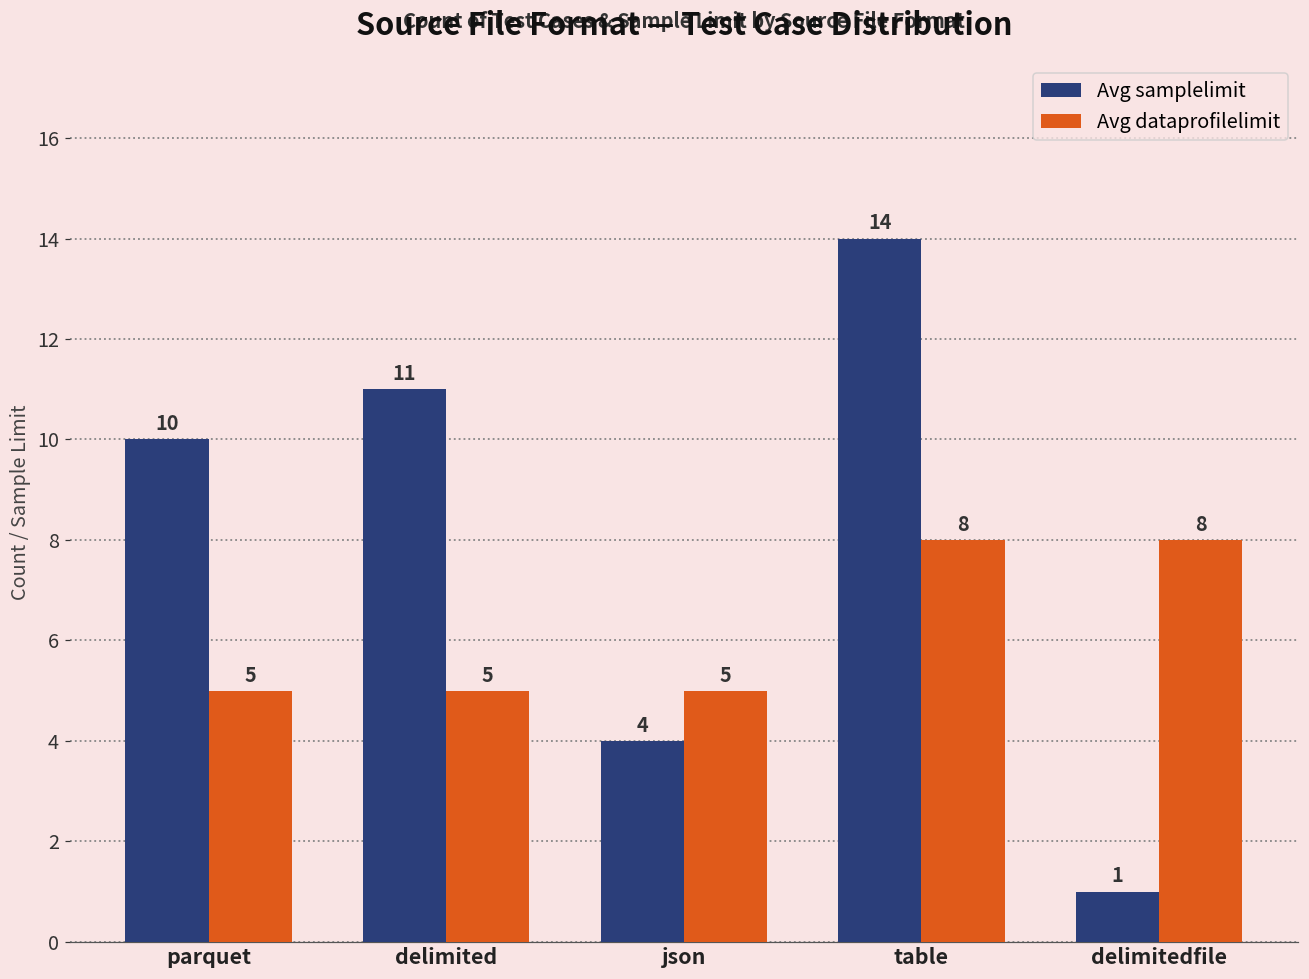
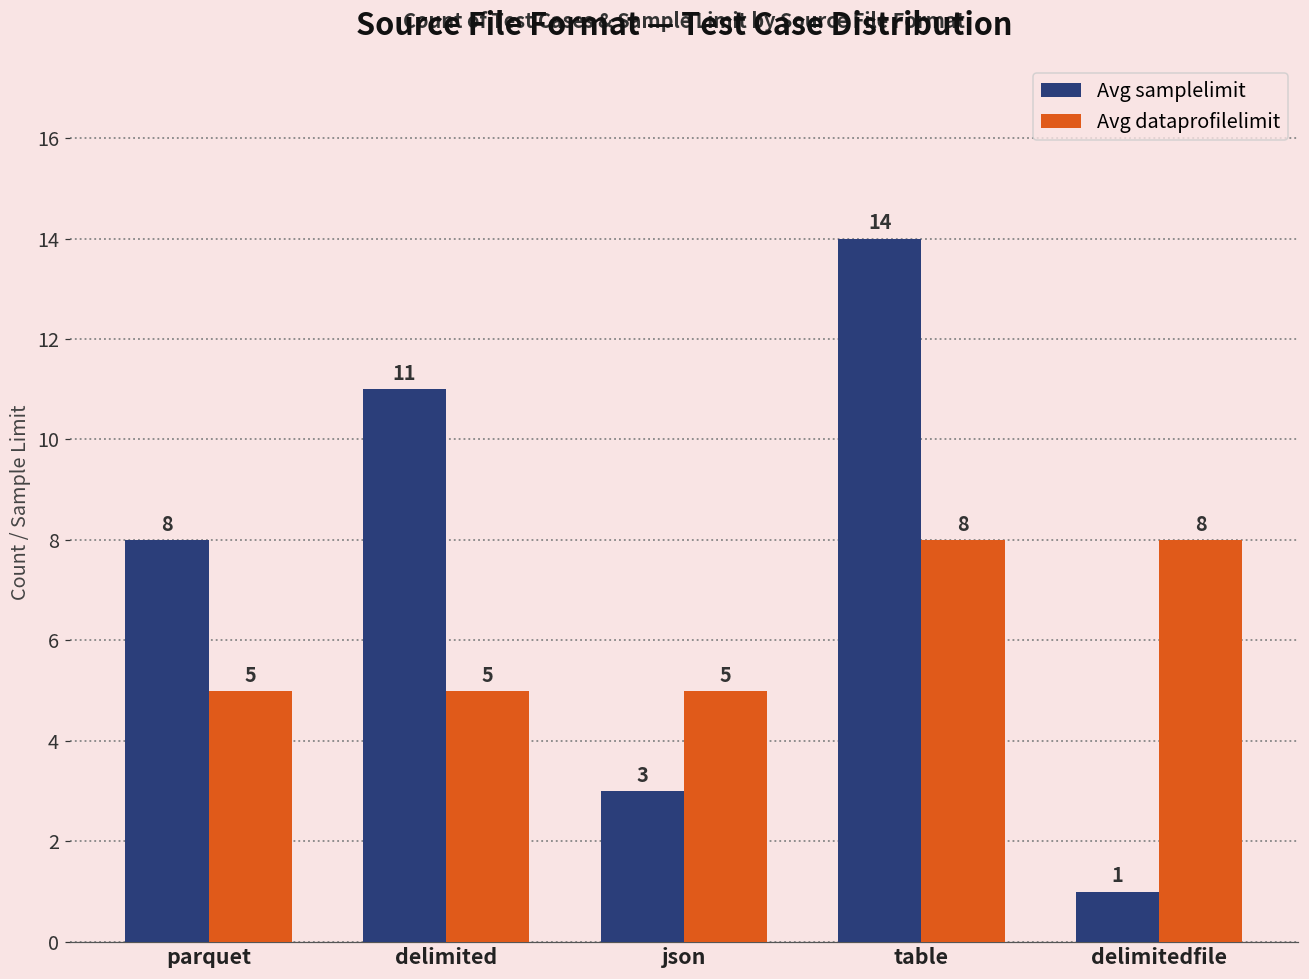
Avg samplelimit, parquet: 10 -> 8
Avg samplelimit, json: 4 -> 3
